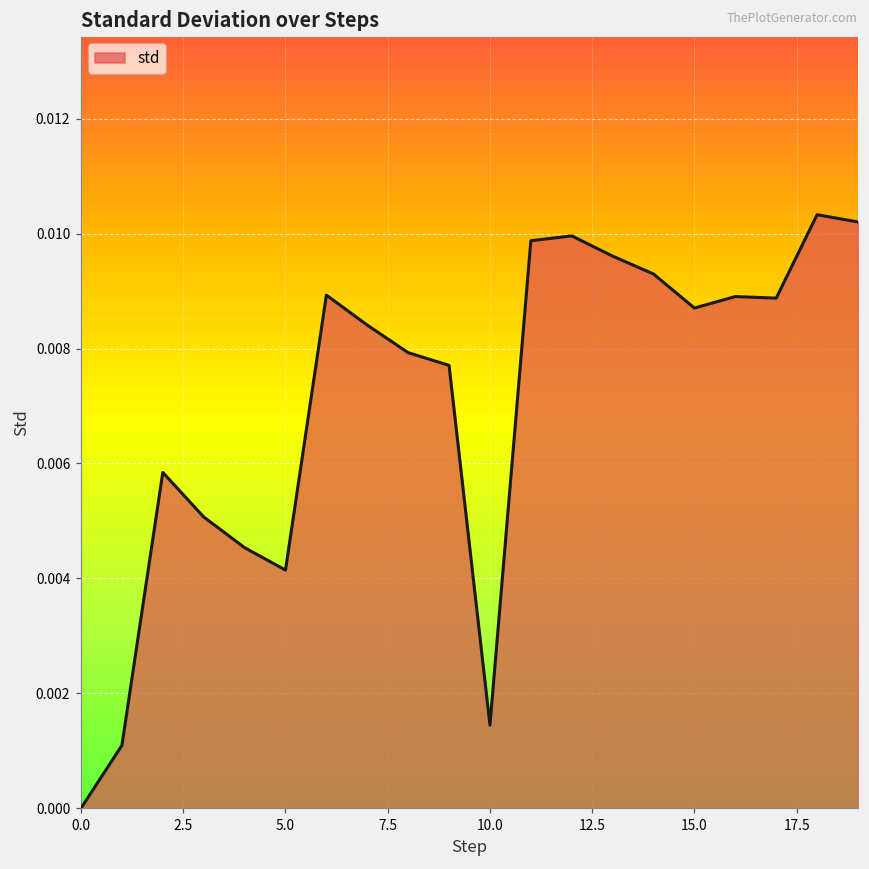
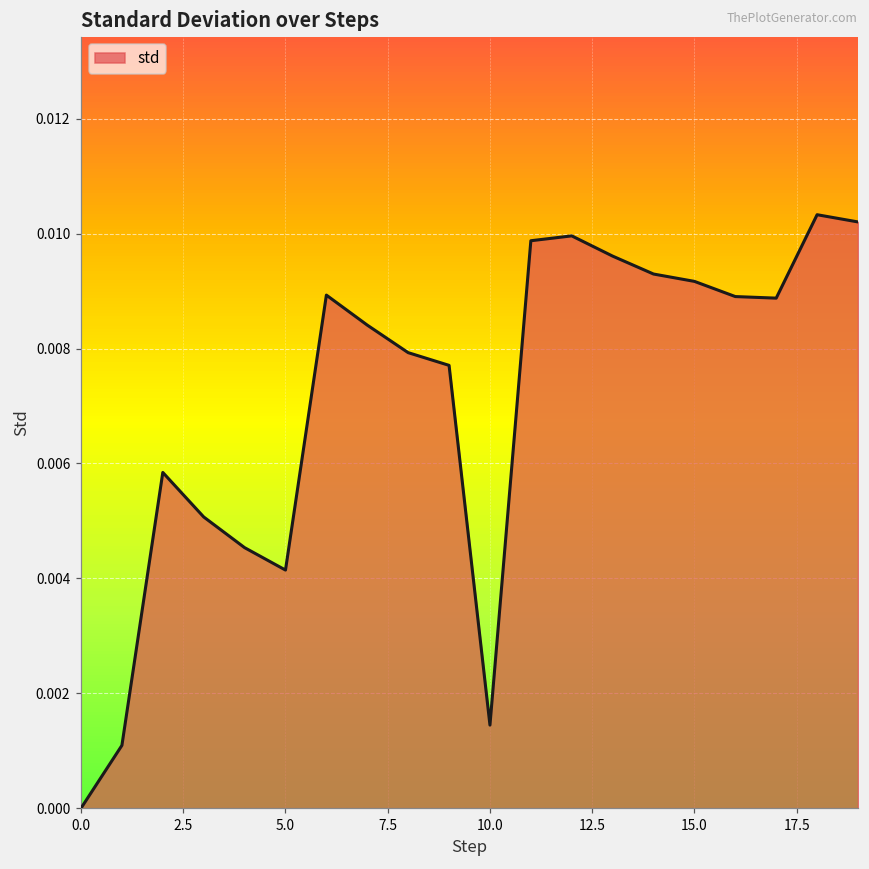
15.0: 0.0087 -> 0.0092
